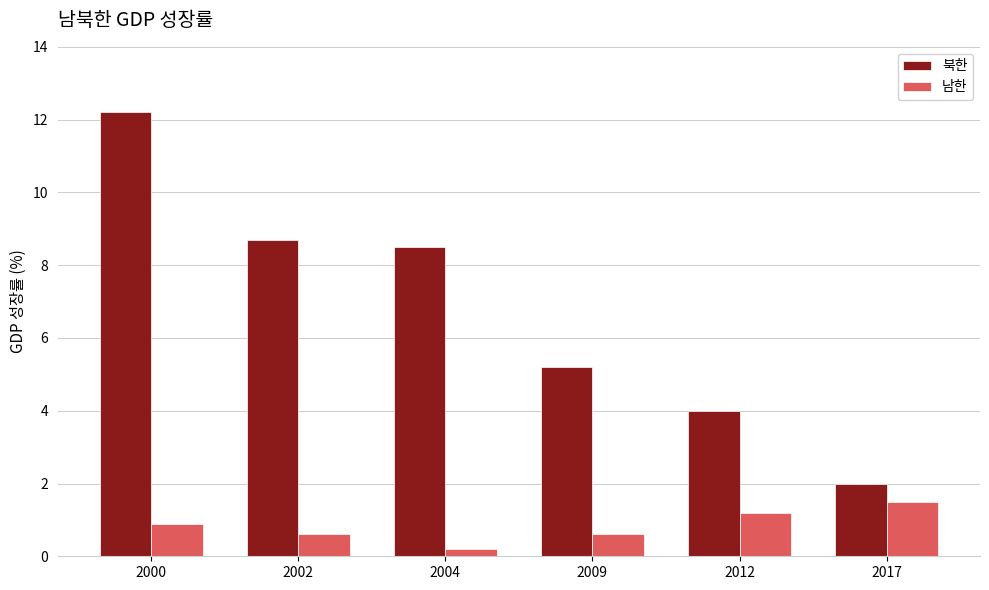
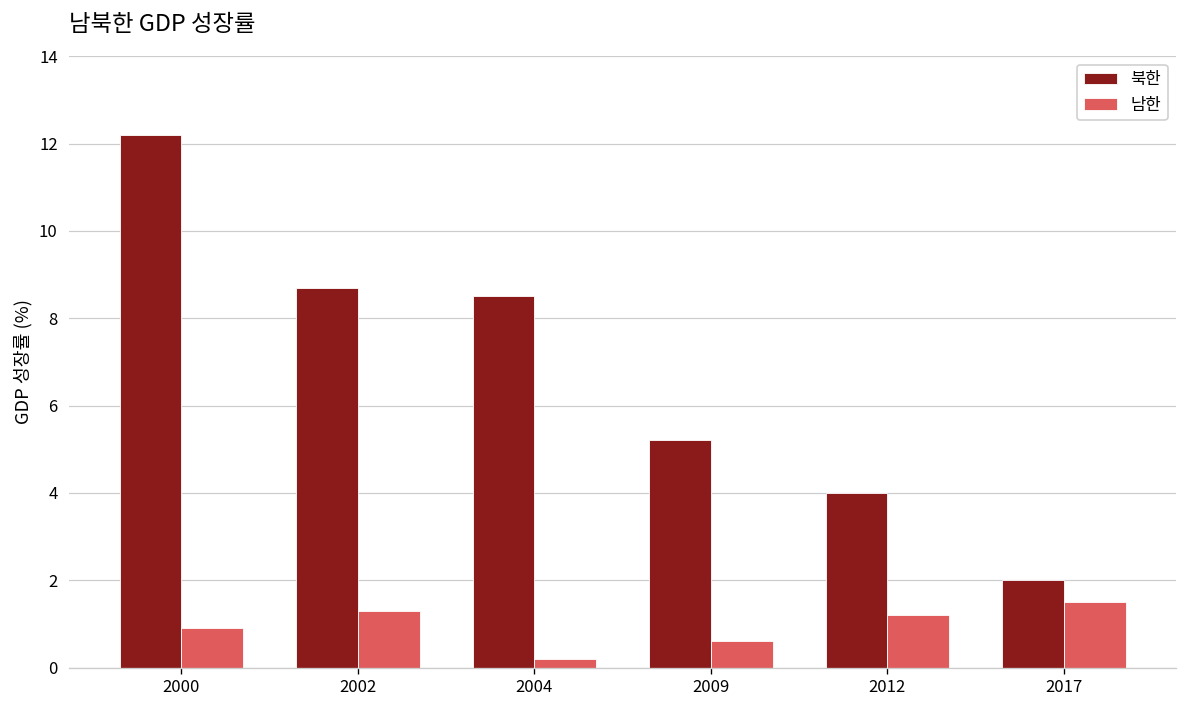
남한, 2002: 0.6 -> 1.3
